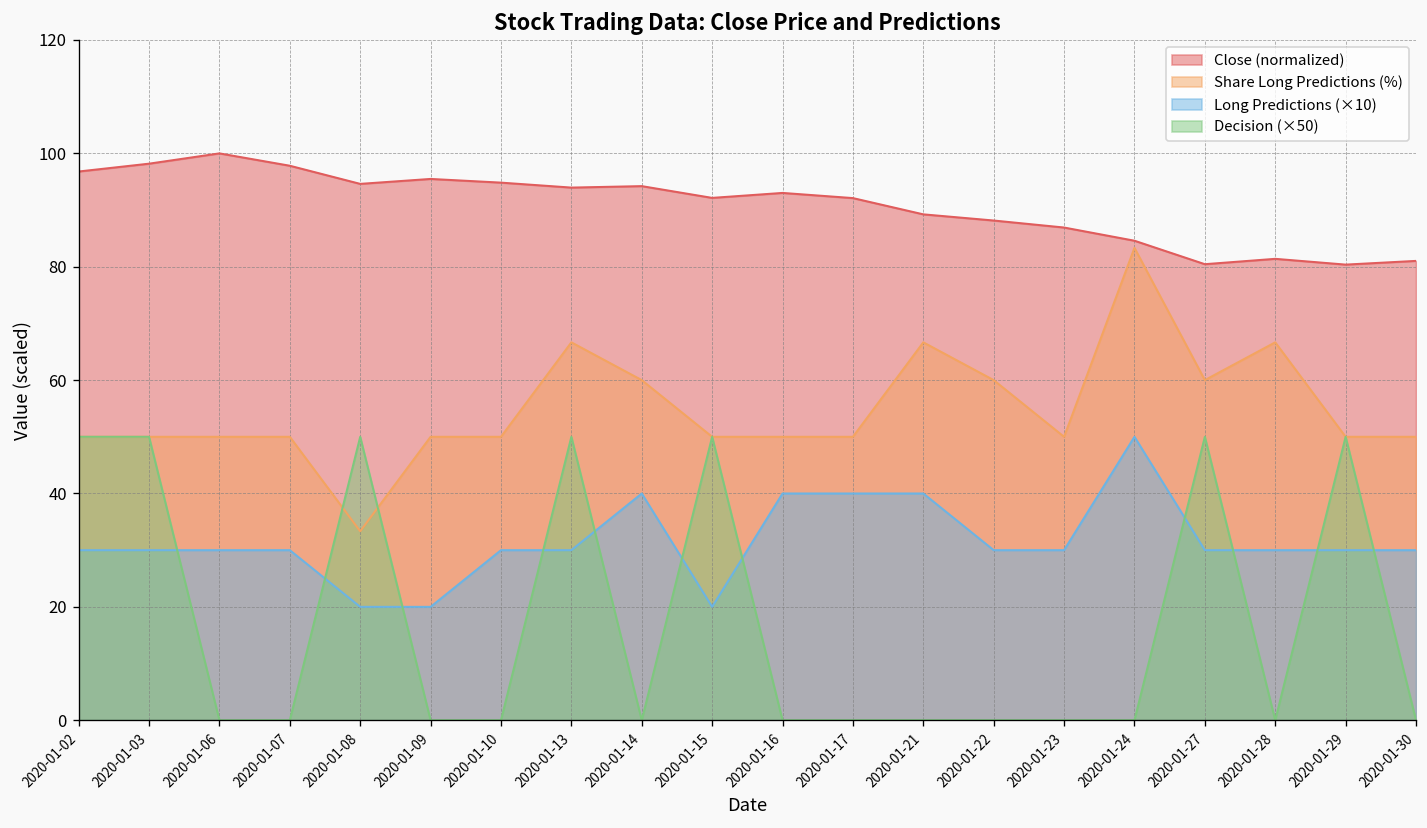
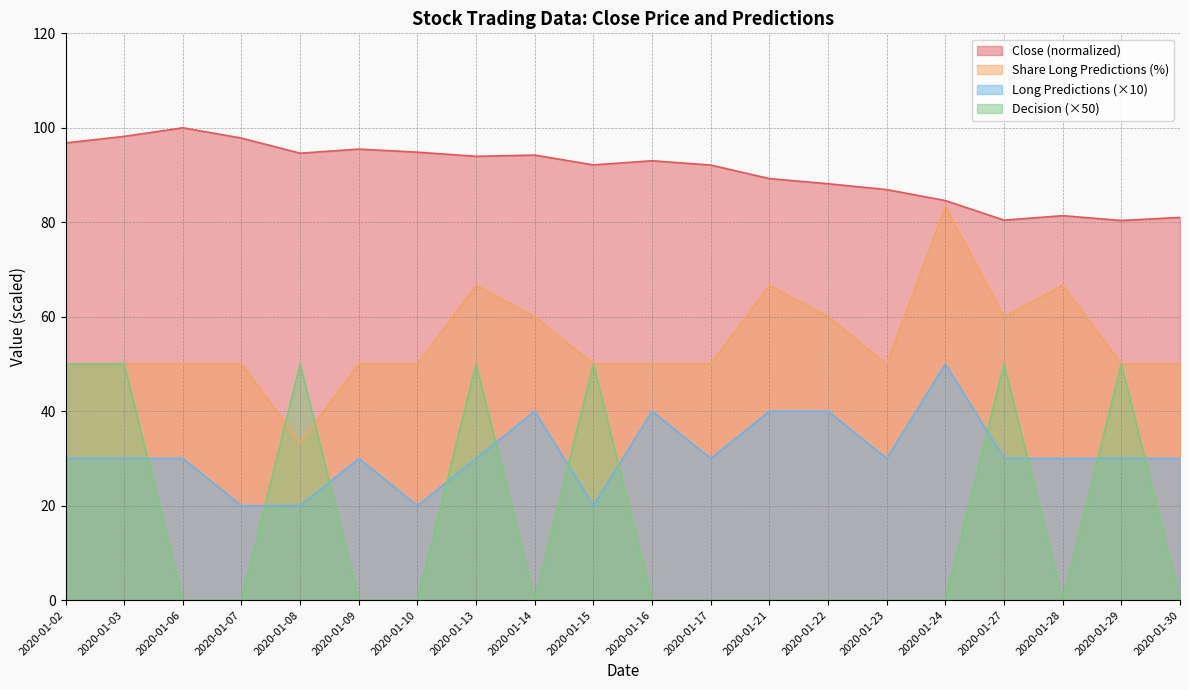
Long Predictions (×10), 2020-01-07: 30 -> 20
Long Predictions (×10), 2020-01-09: 20 -> 30
Long Predictions (×10), 2020-01-10: 30 -> 20
Long Predictions (×10), 2020-01-17: 40 -> 30
Long Predictions (×10), 2020-01-22: 30 -> 40
